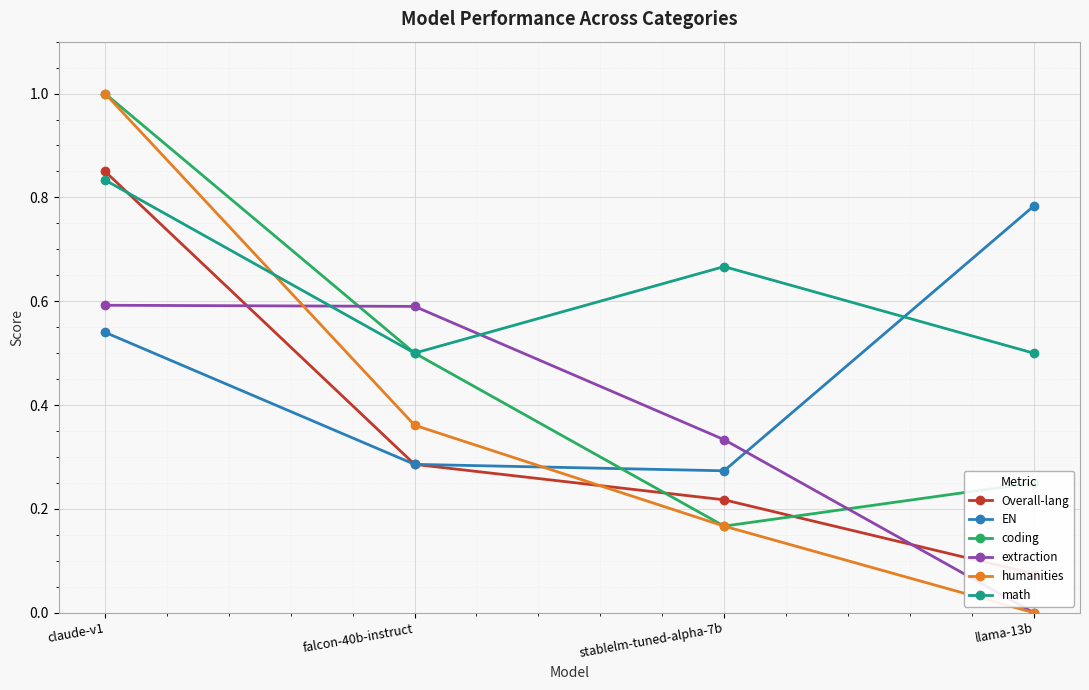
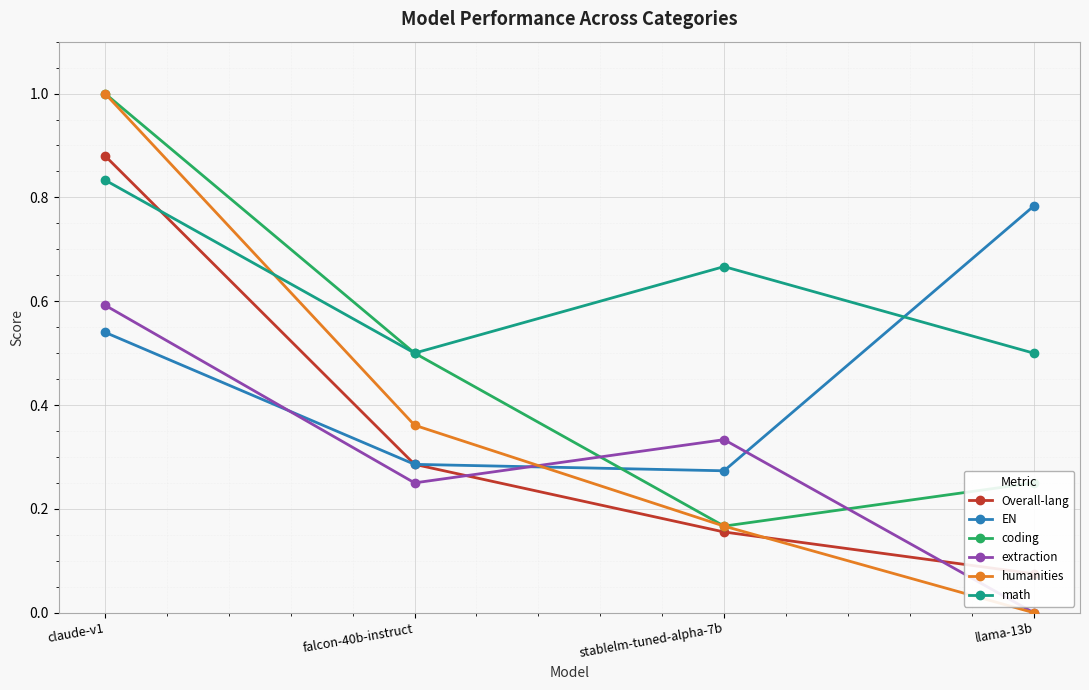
Overall-lang, claude-v1: 0.85 -> 0.88
extraction, falcon-40b-instruct: 0.59 -> 0.25
Overall-lang, stablelm-tuned-alpha-7b: 0.22 -> 0.16
